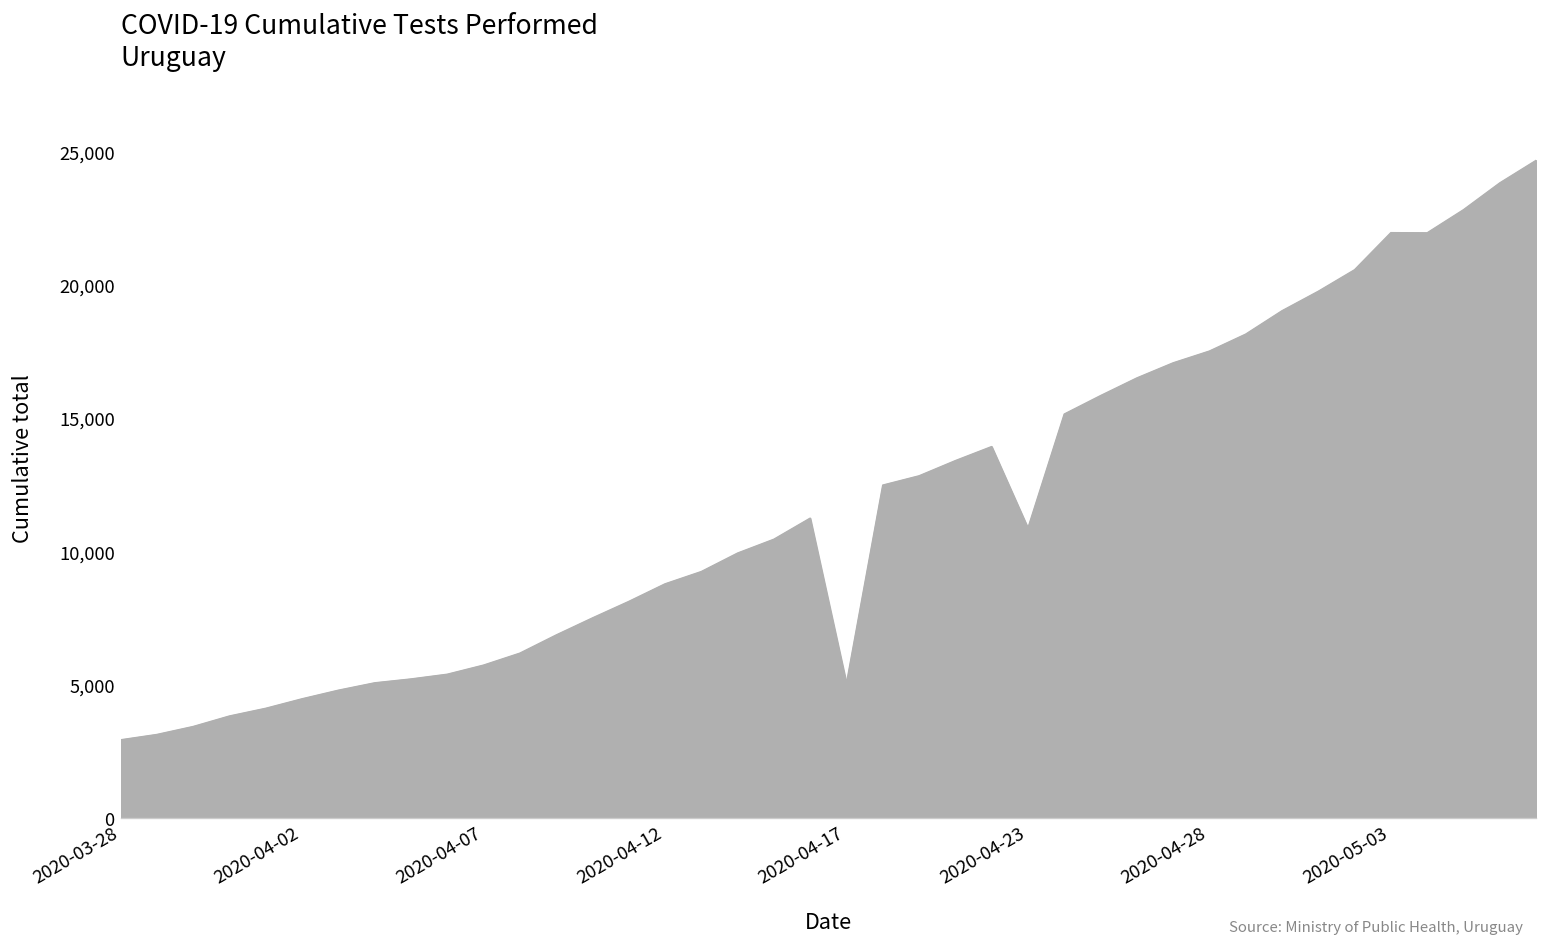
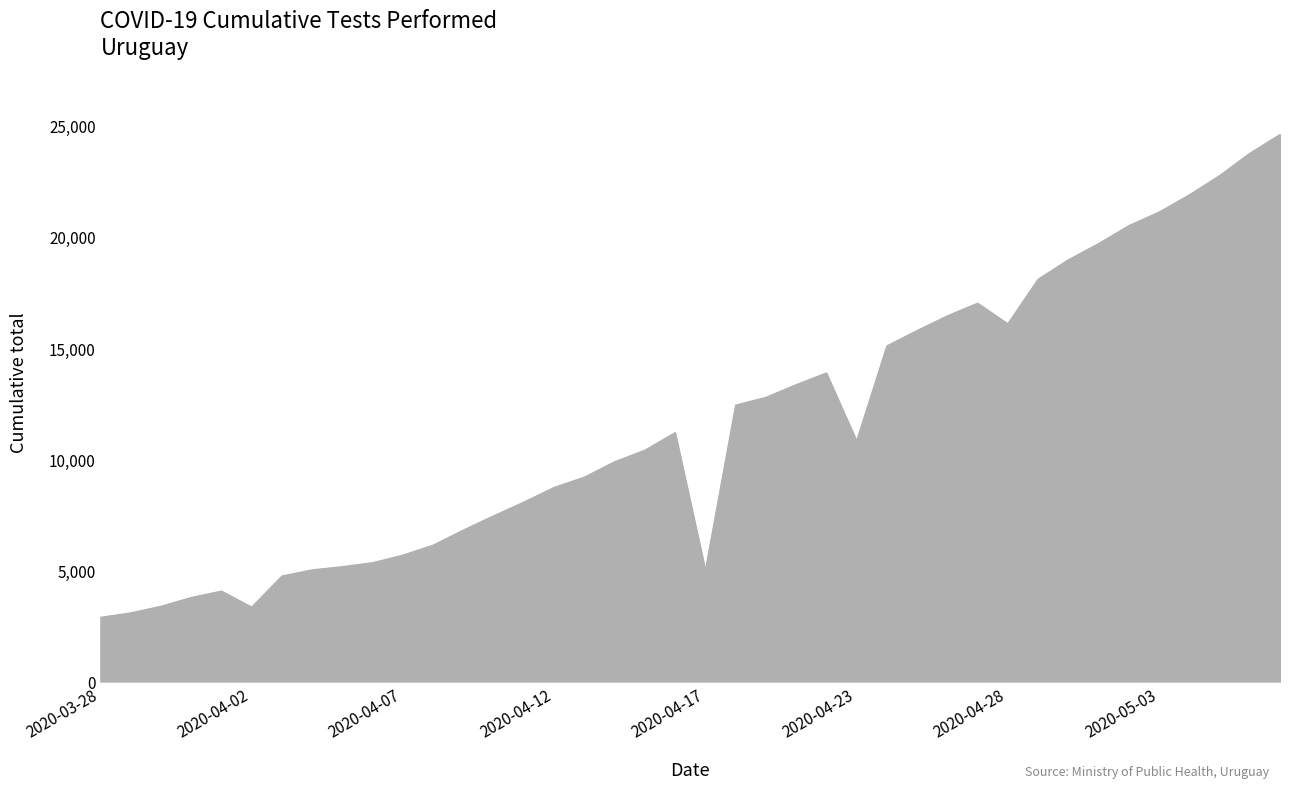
2020-04-02: 4,500 -> 3,400
2020-04-28: 17,500 -> 16,100
2020-05-03: 21,900 -> 21,200
